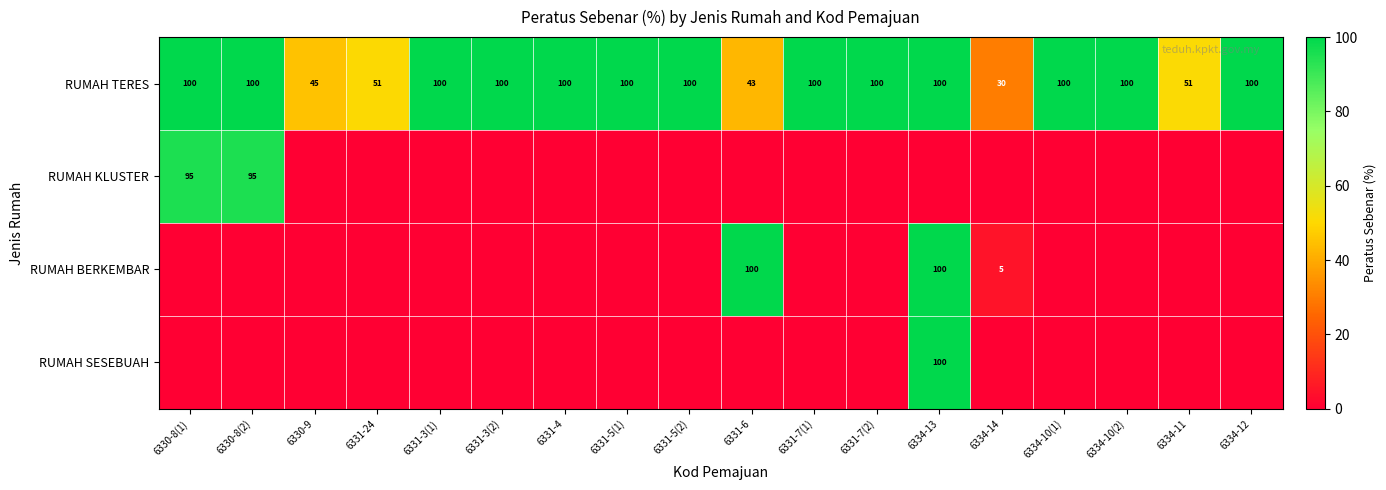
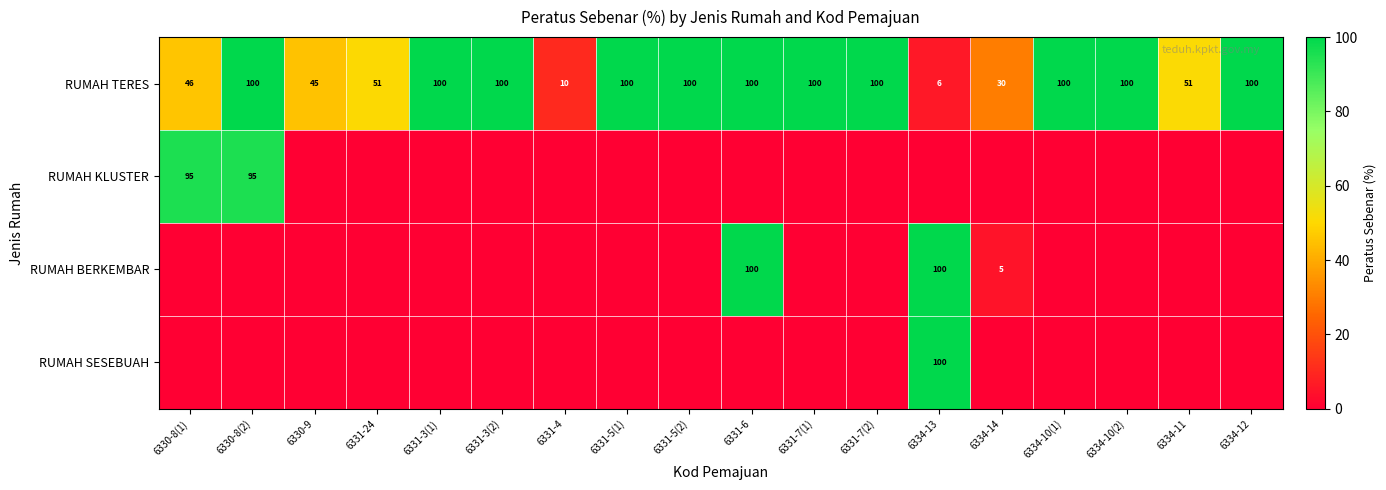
RUMAH TERES, 6330-8(1): 100 -> 46
RUMAH TERES, 6331-4: 100 -> 10
RUMAH TERES, 6331-6: 43 -> 100
RUMAH TERES, 6334-13: 100 -> 6
